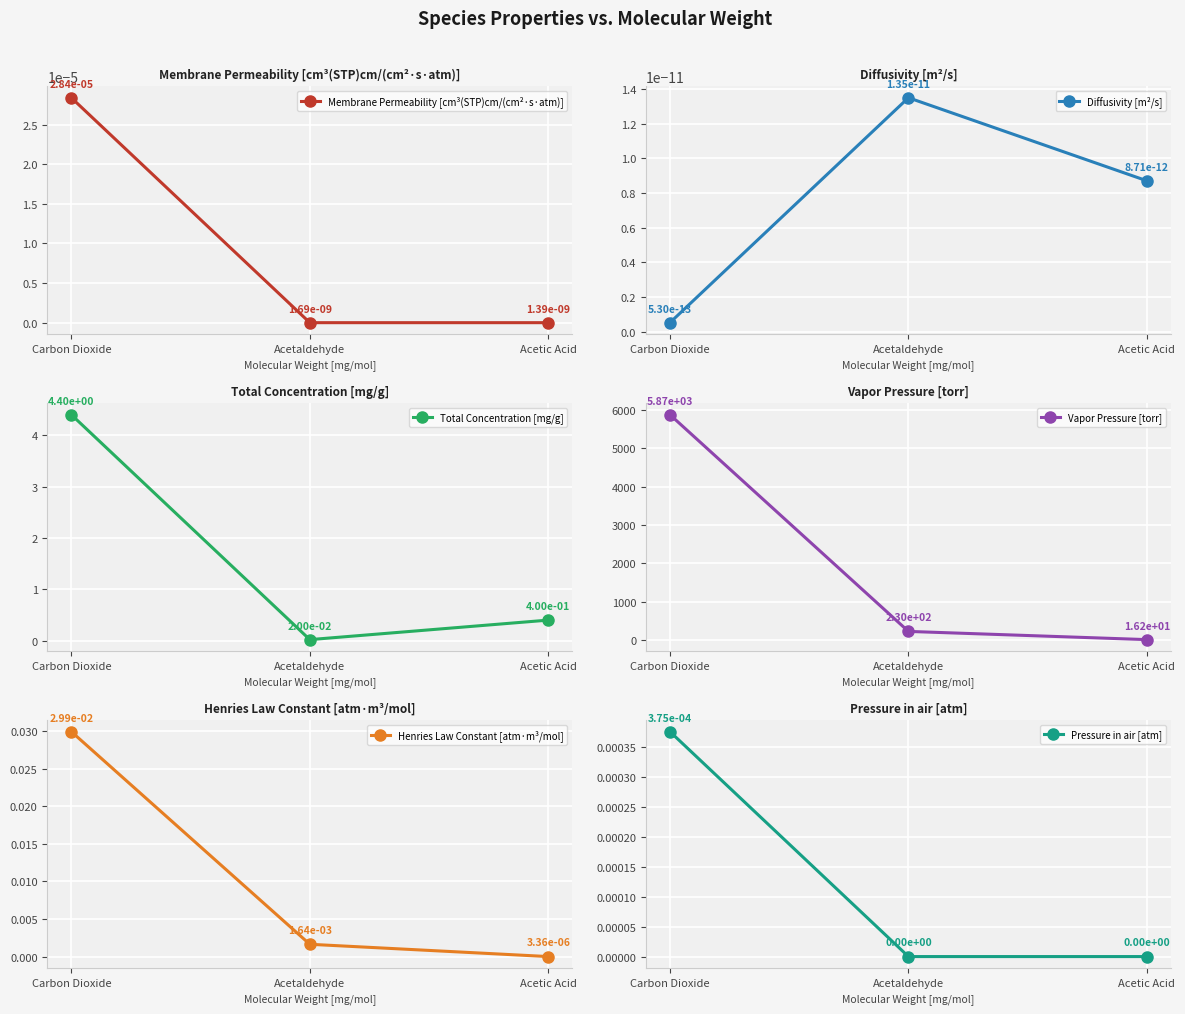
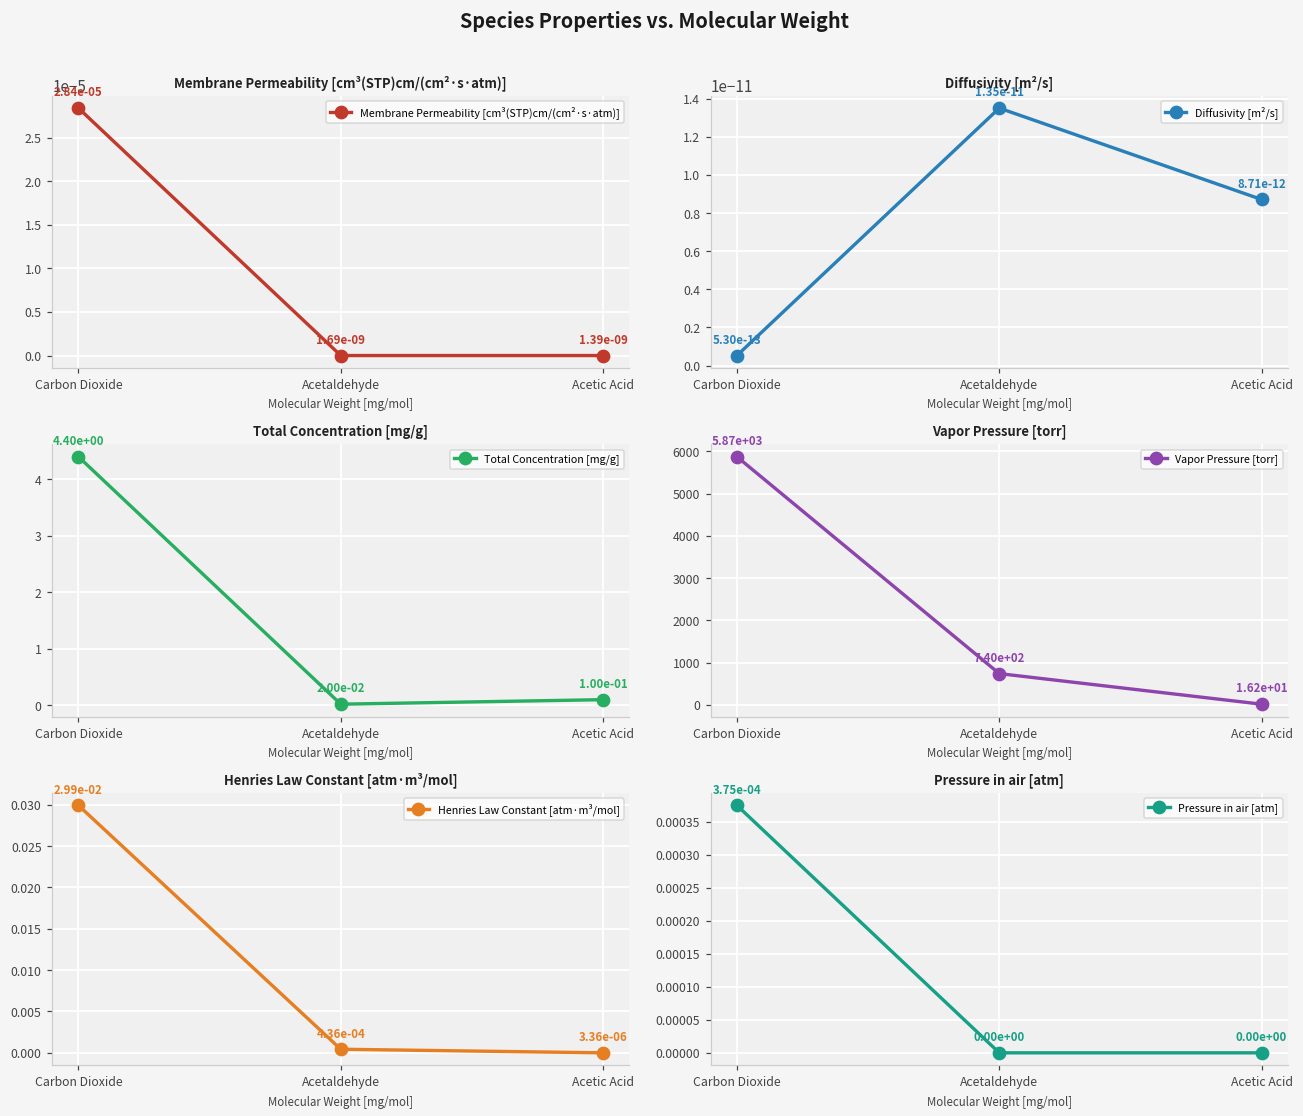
Total Concentration [mg/g], Acetic Acid: 4.00e-01 -> 1.00e-01
Vapor Pressure [torr], Acetaldehyde: 2.30e+02 -> 7.40e+02
Henries Law Constant [atm·m³/mol], Acetaldehyde: 1.64e-03 -> 4.36e-04
